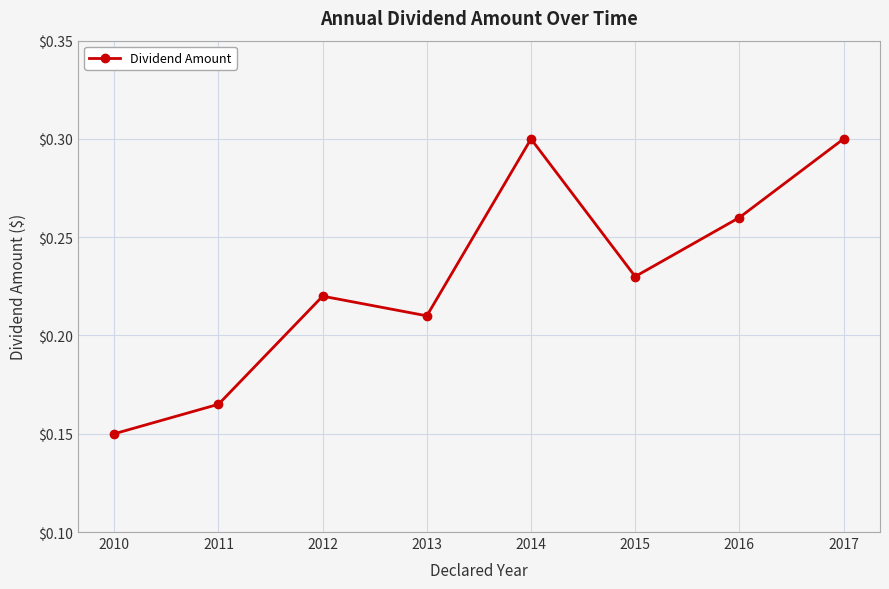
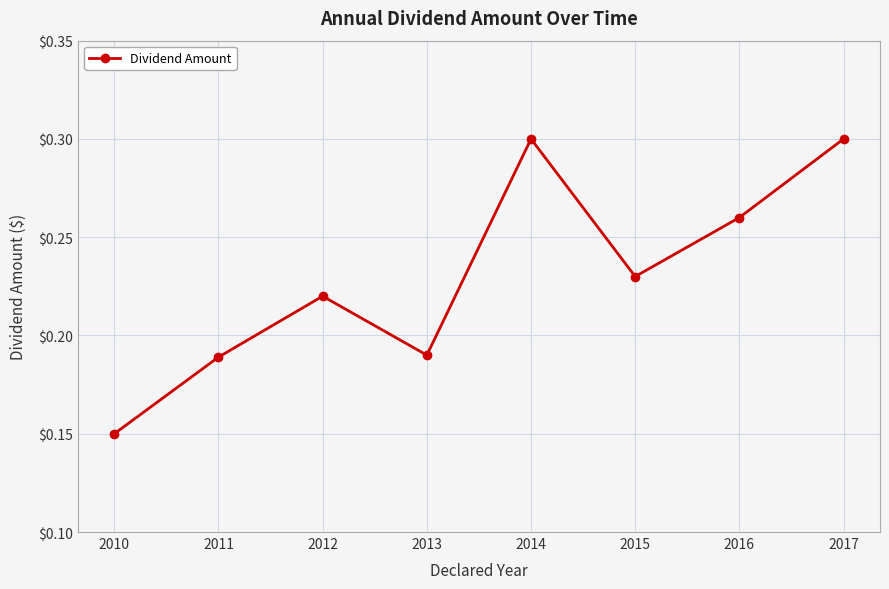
2011: $0.165 -> $0.189
2013: $0.21 -> $0.19
